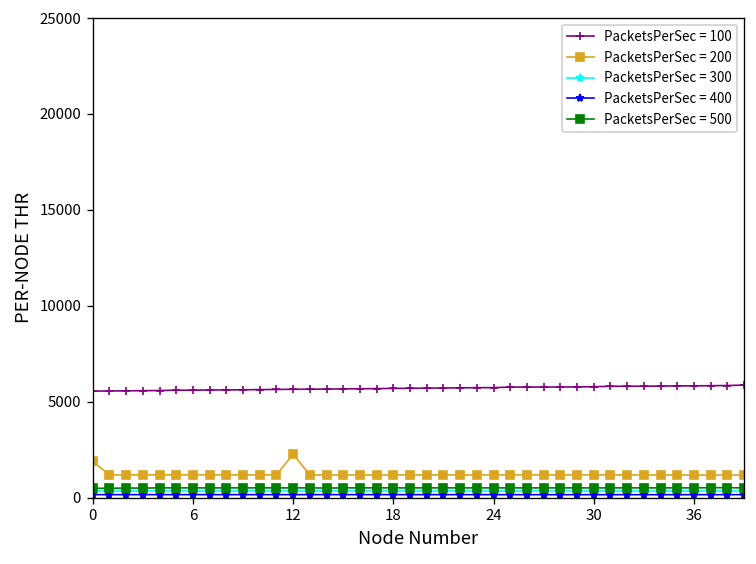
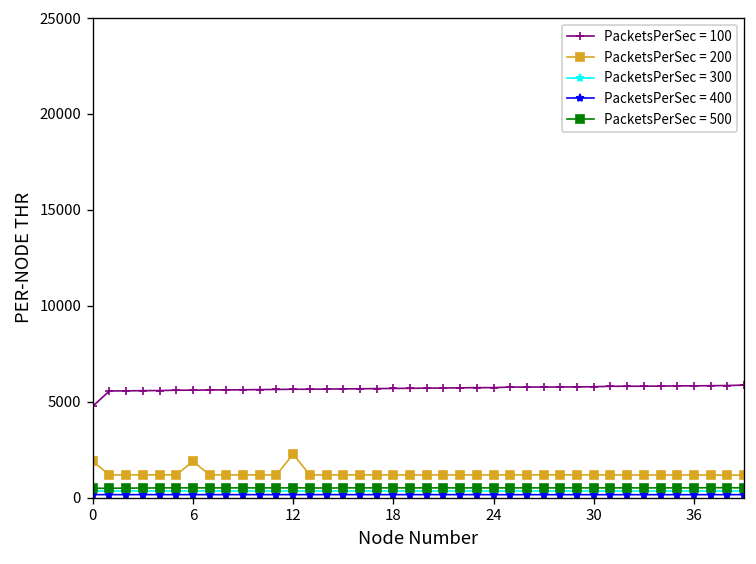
PacketsPerSec = 100, 0: 5600 -> 4800
PacketsPerSec = 200, 6: 1200 -> 1900
